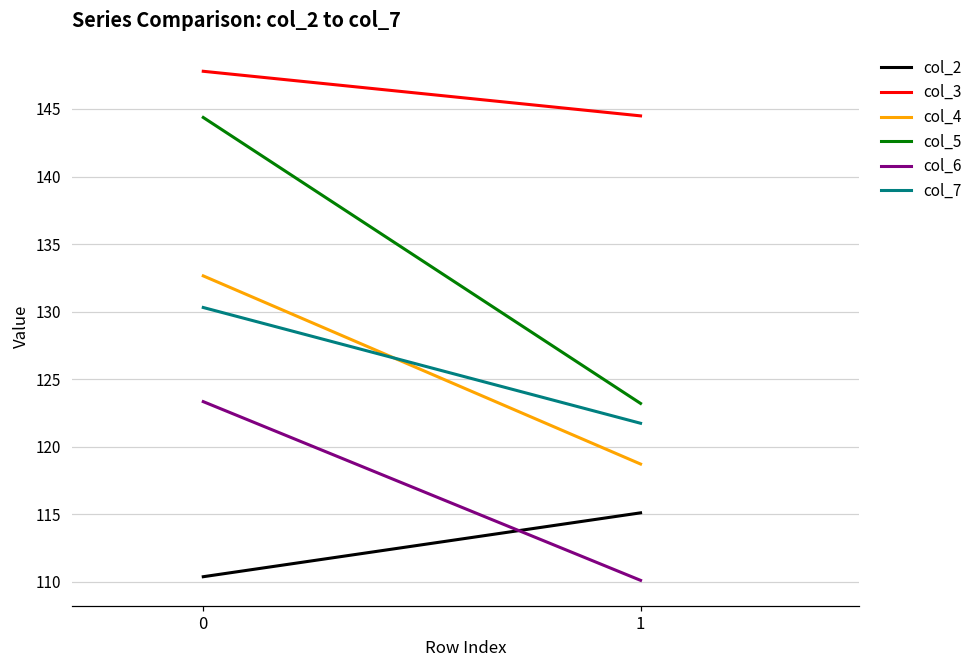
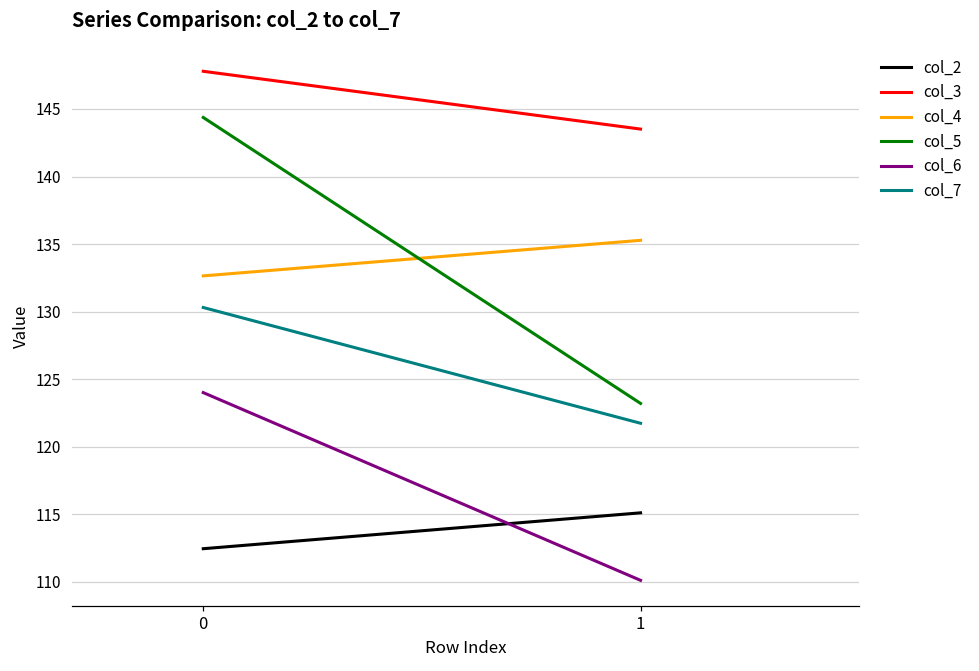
col_2, 0: 110.4 -> 112.4
col_6, 0: 123.3 -> 124.0
col_3, 1: 144.5 -> 143.5
col_4, 1: 118.7 -> 135.3
